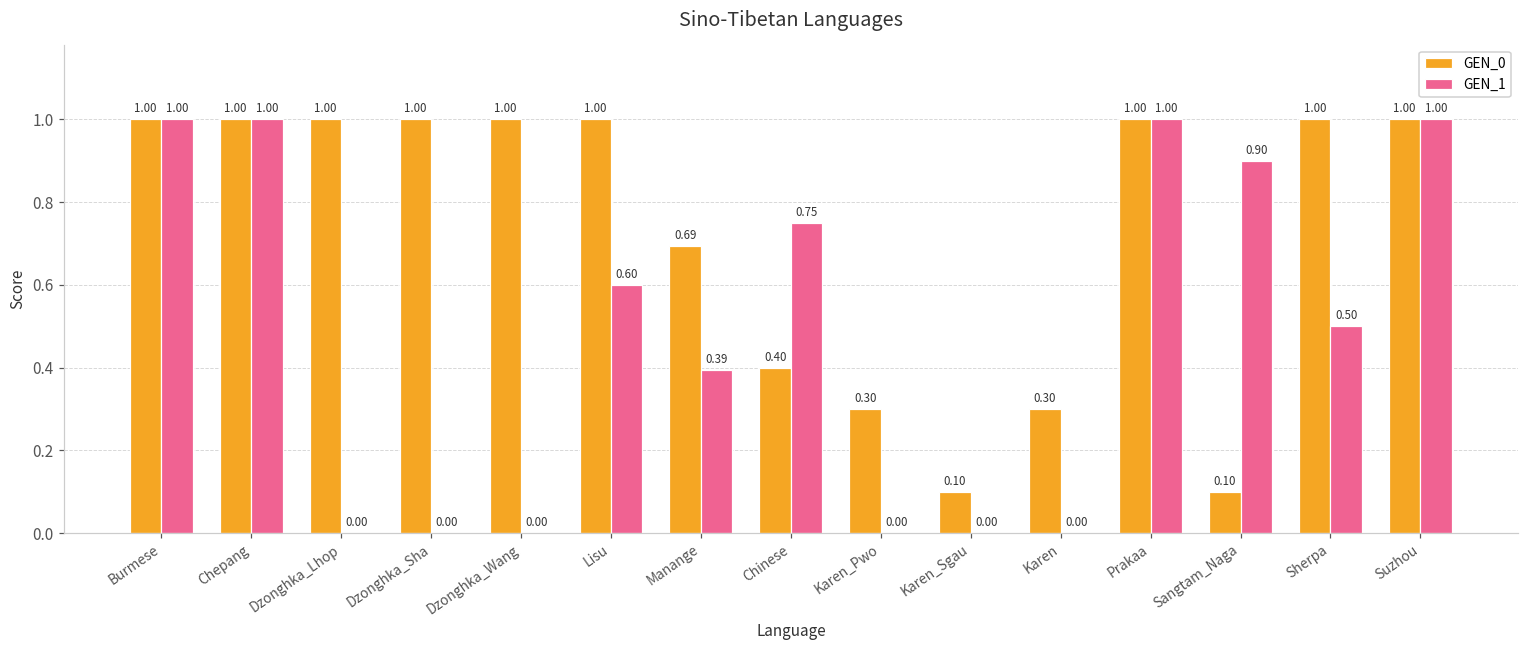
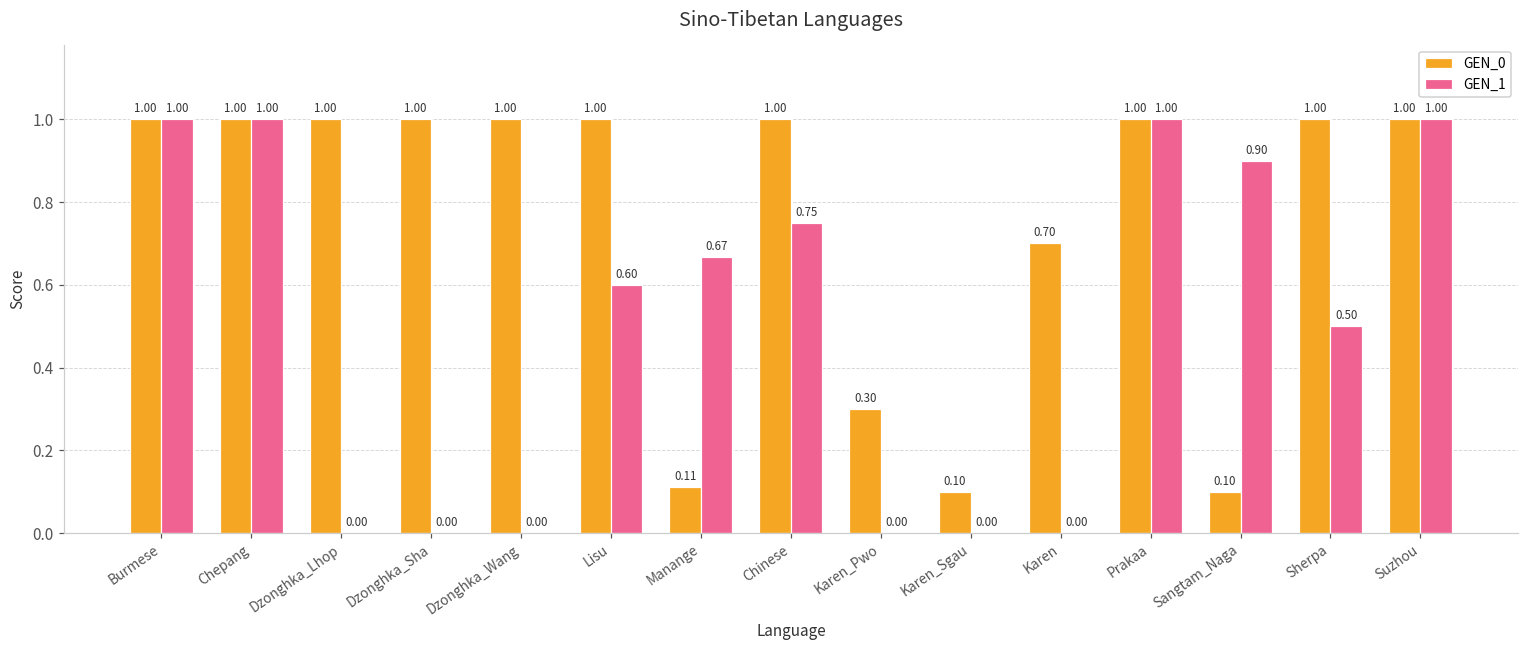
GEN_0, Manange: 0.69 -> 0.11
GEN_1, Manange: 0.39 -> 0.67
GEN_0, Chinese: 0.40 -> 1.00
GEN_0, Karen: 0.30 -> 0.70
